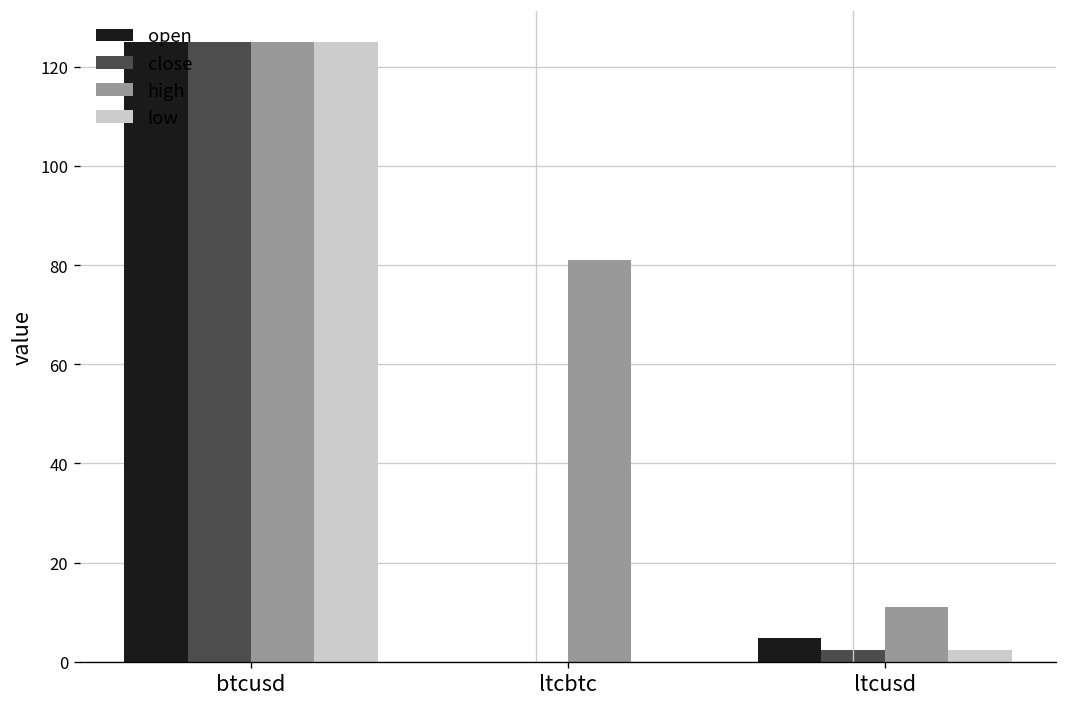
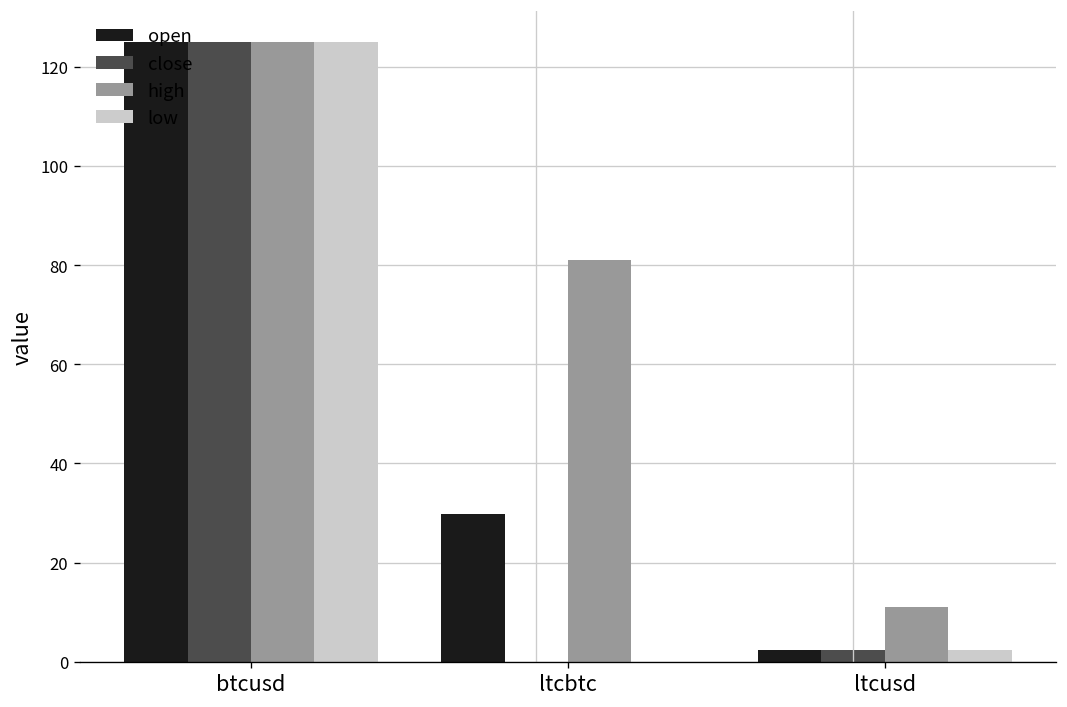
open, ltcbtc: 0 -> 30
open, ltcusd: 5 -> 2
